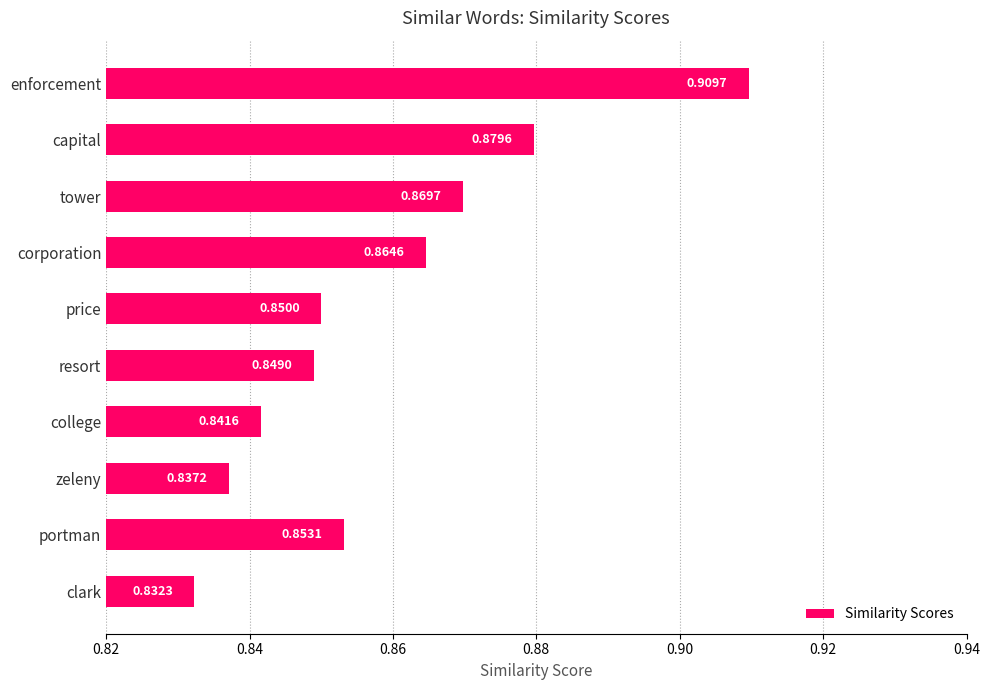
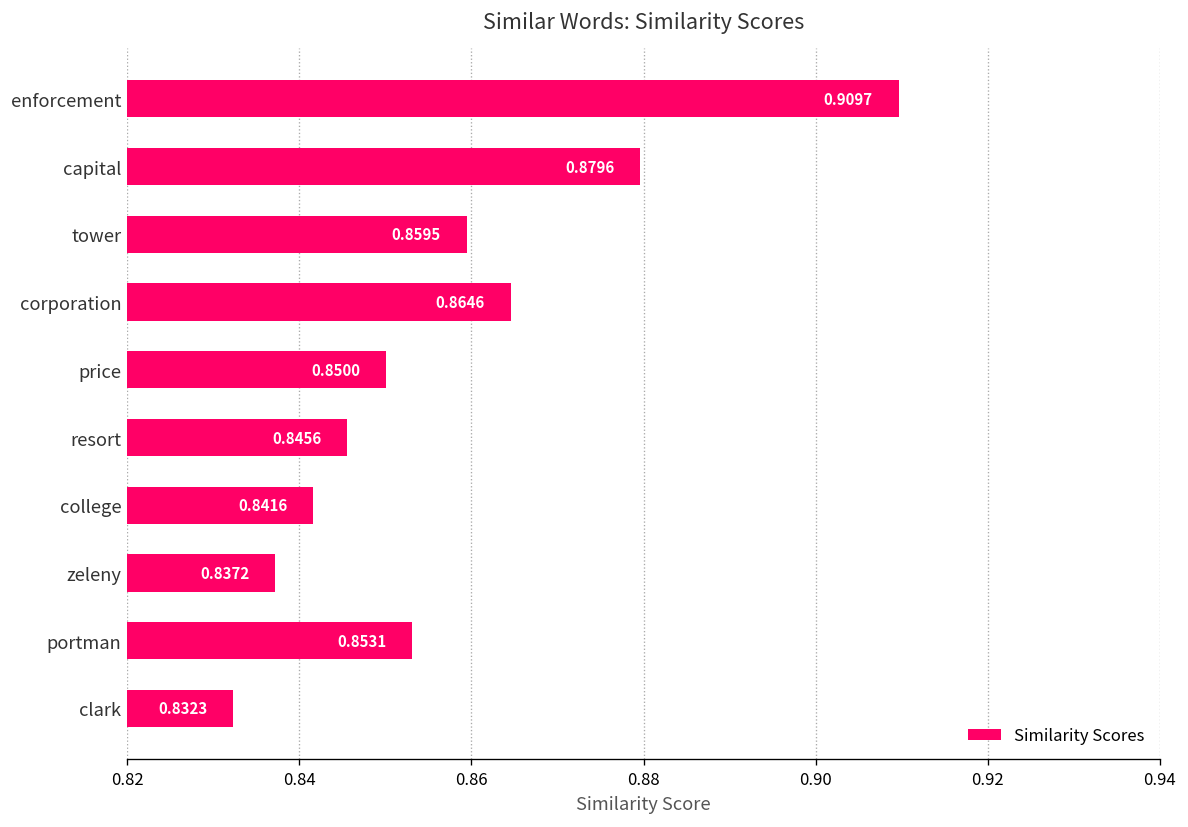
tower: 0.8697 -> 0.8595
resort: 0.8490 -> 0.8456
